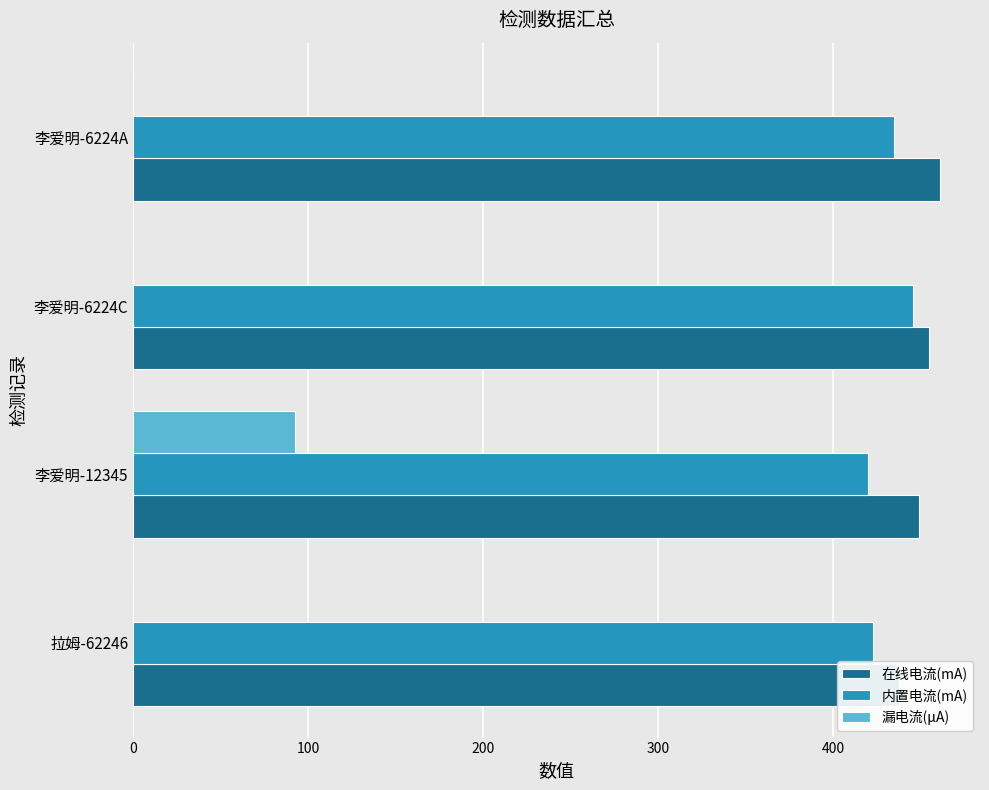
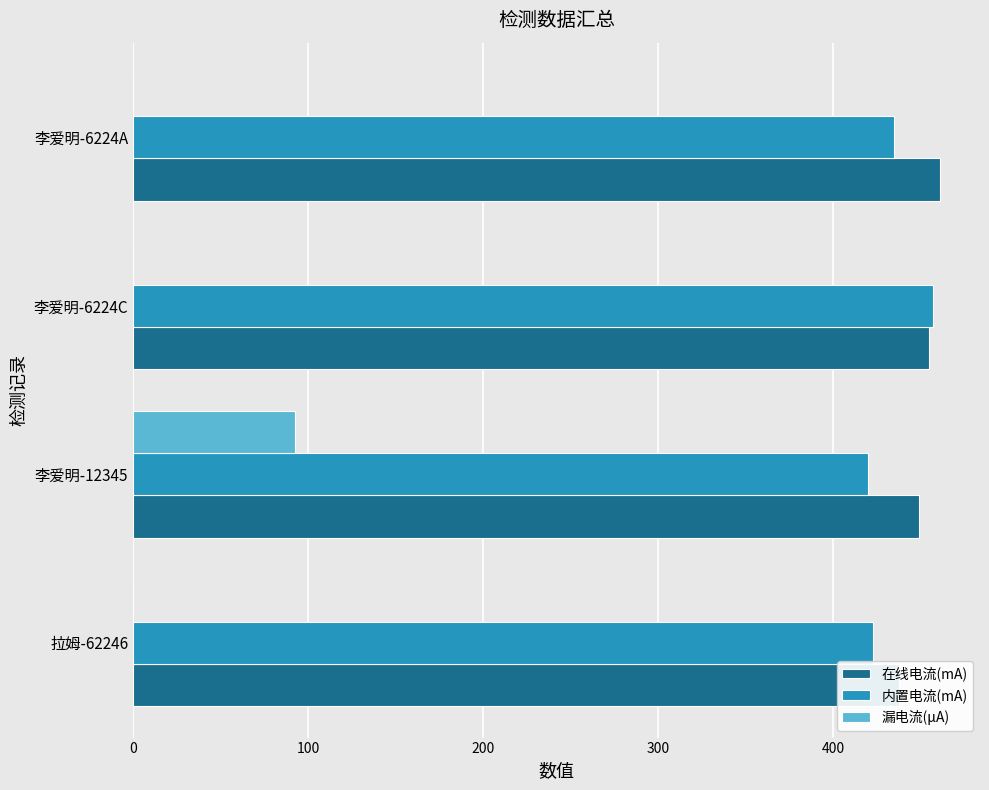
内置电流(mA), 李爱明-6224C: 446 -> 457
